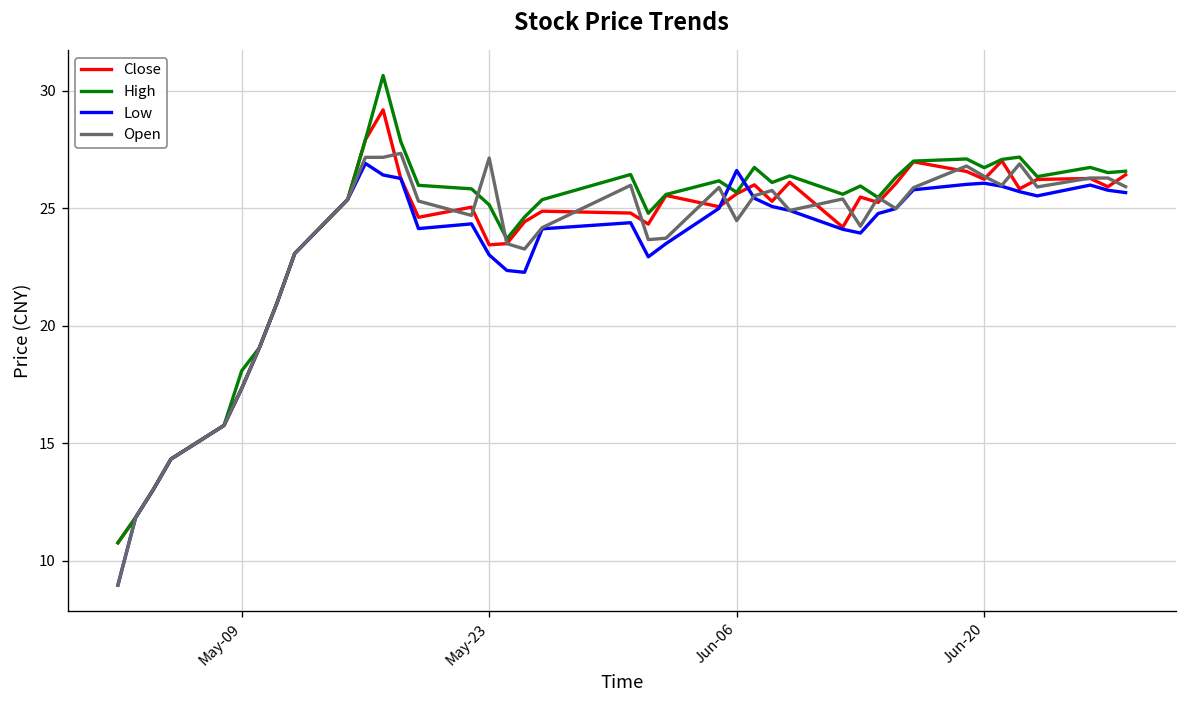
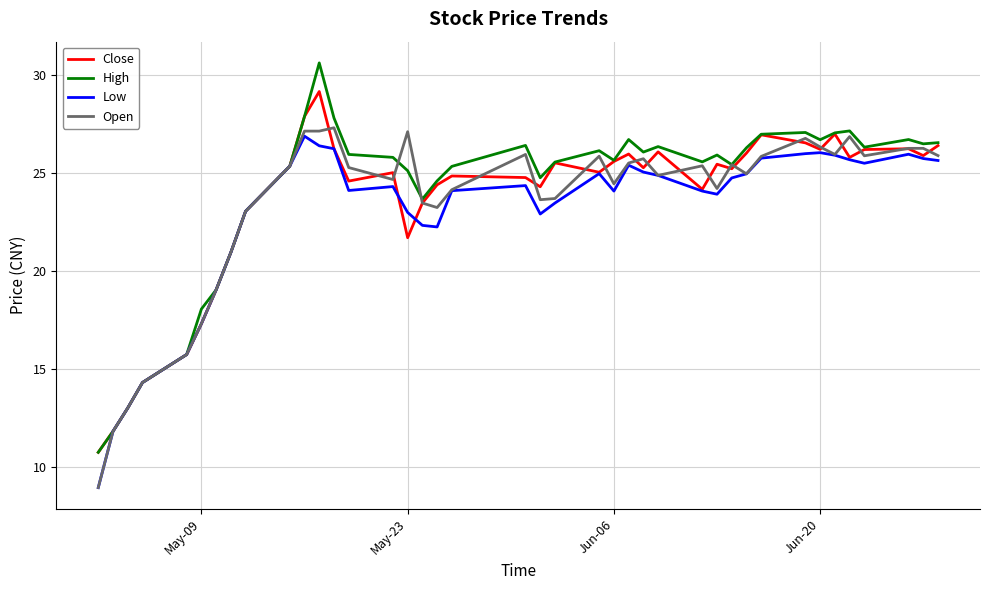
Close, May-23: 23.4 -> 21.7
Low, Jun-06: 26.6 -> 24.1
